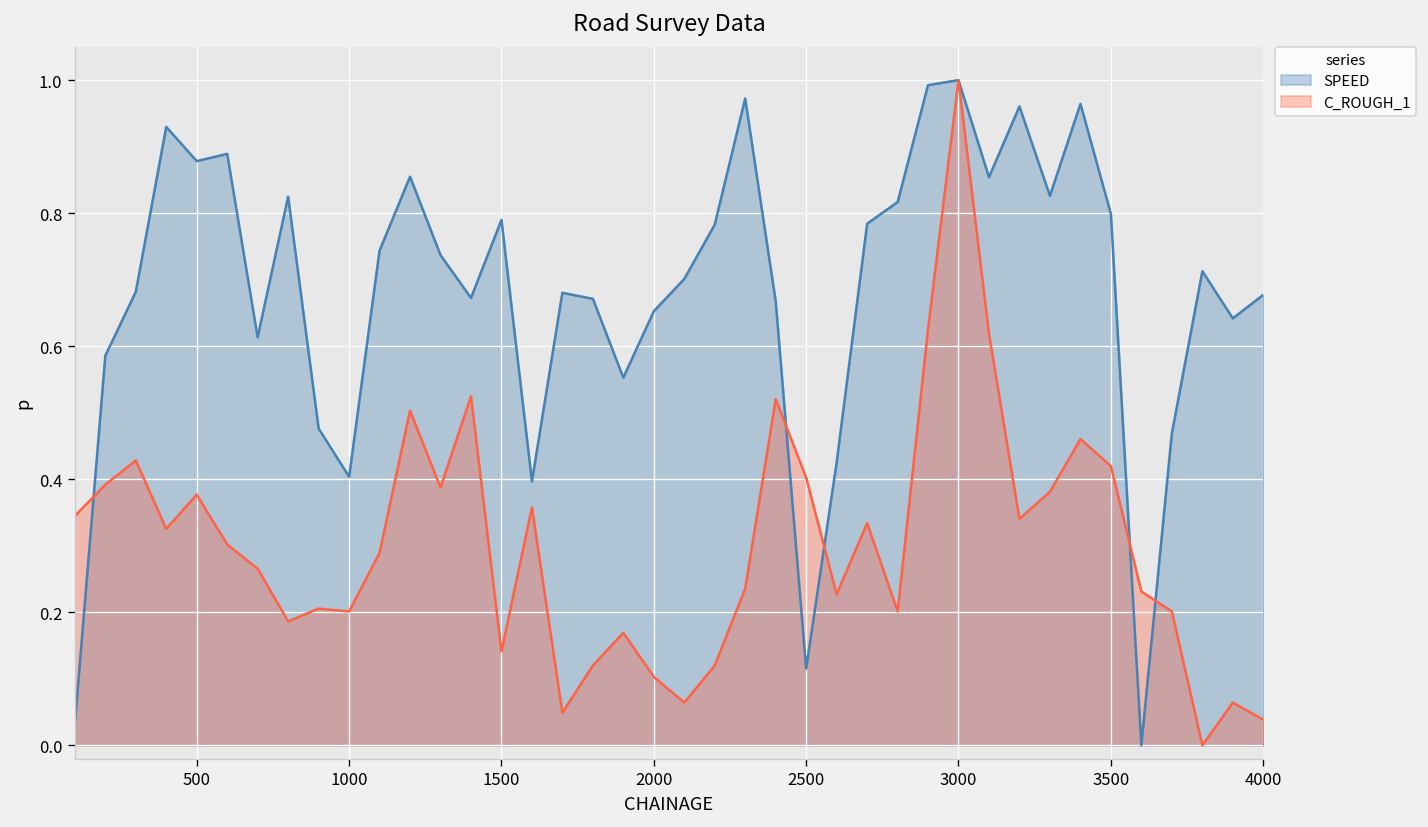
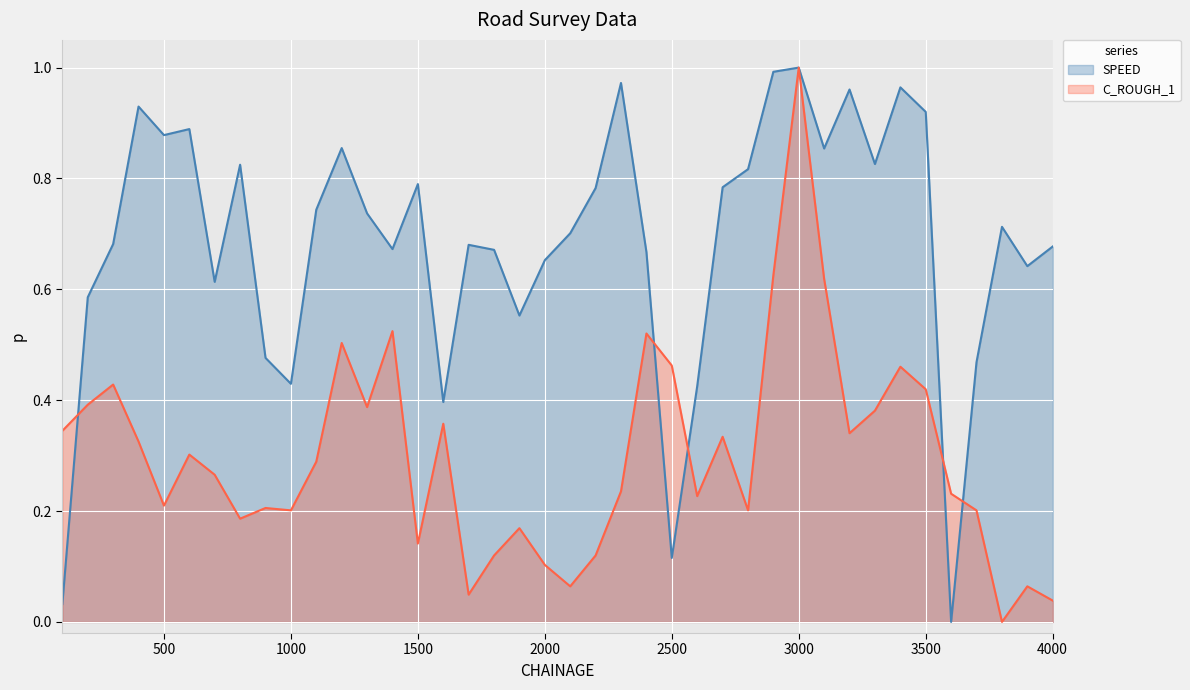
C_ROUGH_1, 500: 0.38 -> 0.21
SPEED, 1000: 0.40 -> 0.43
C_ROUGH_1, 2500: 0.40 -> 0.46
SPEED, 3500: 0.80 -> 0.92
